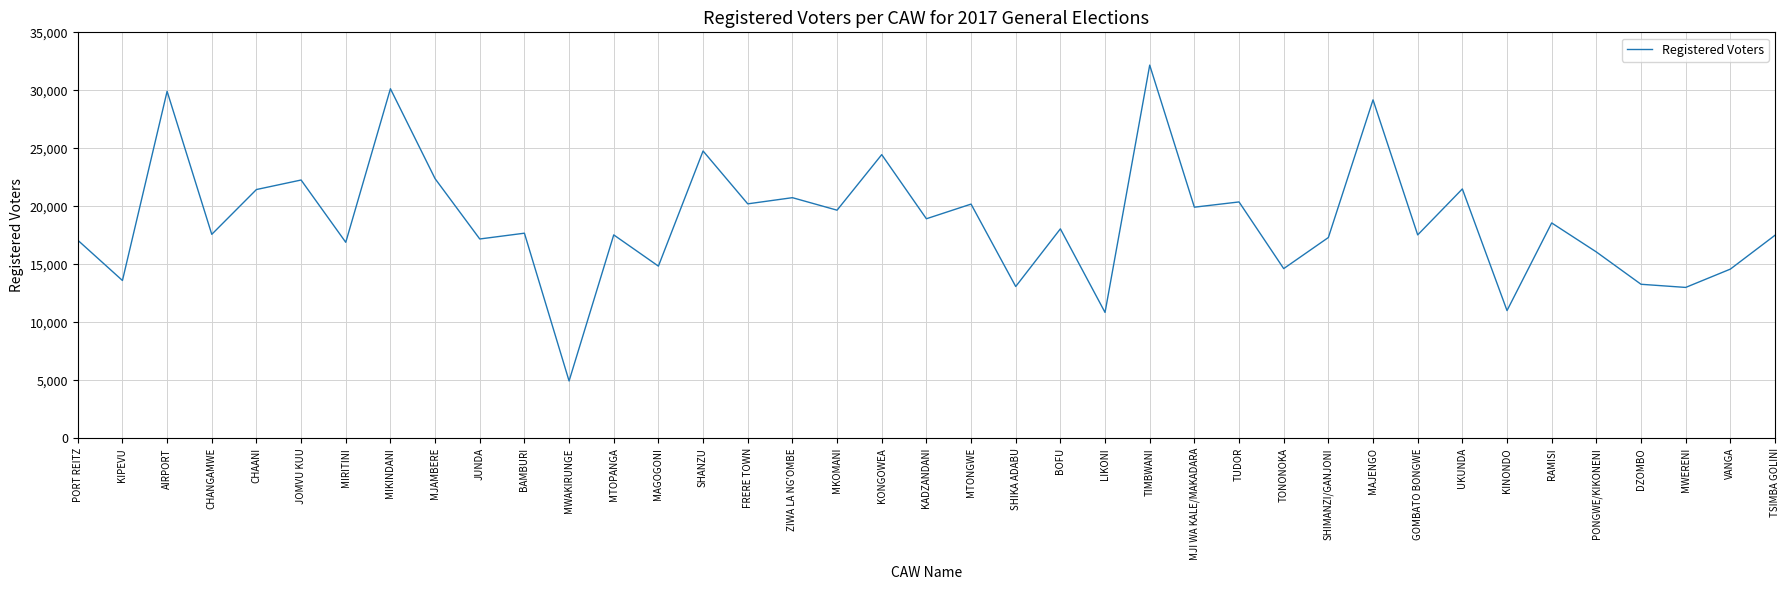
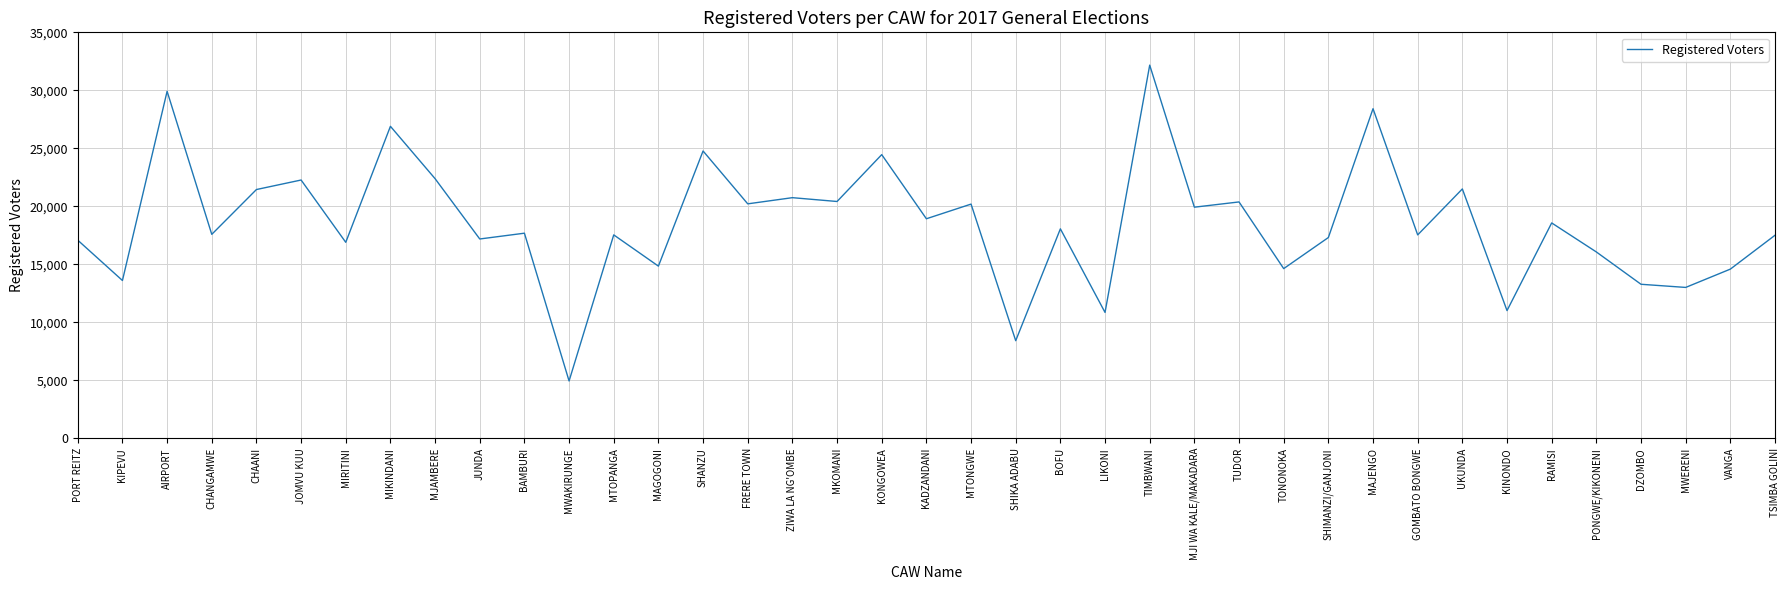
MIKINDANI: 30,100 -> 26,900
MKOMANI: 19,700 -> 20,400
SHIKA ADABU: 13,100 -> 8,400
MAJENGO: 29,200 -> 28,400
